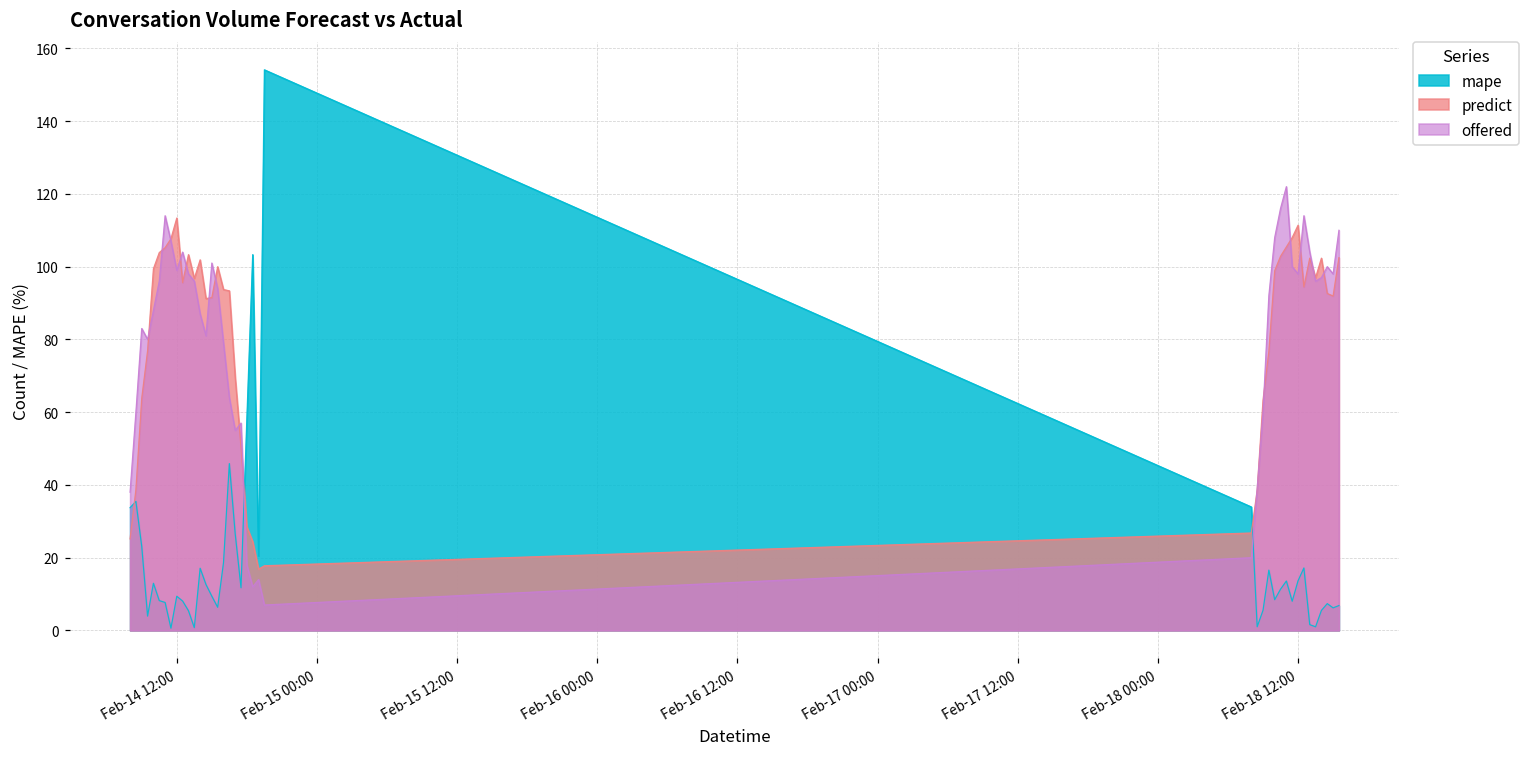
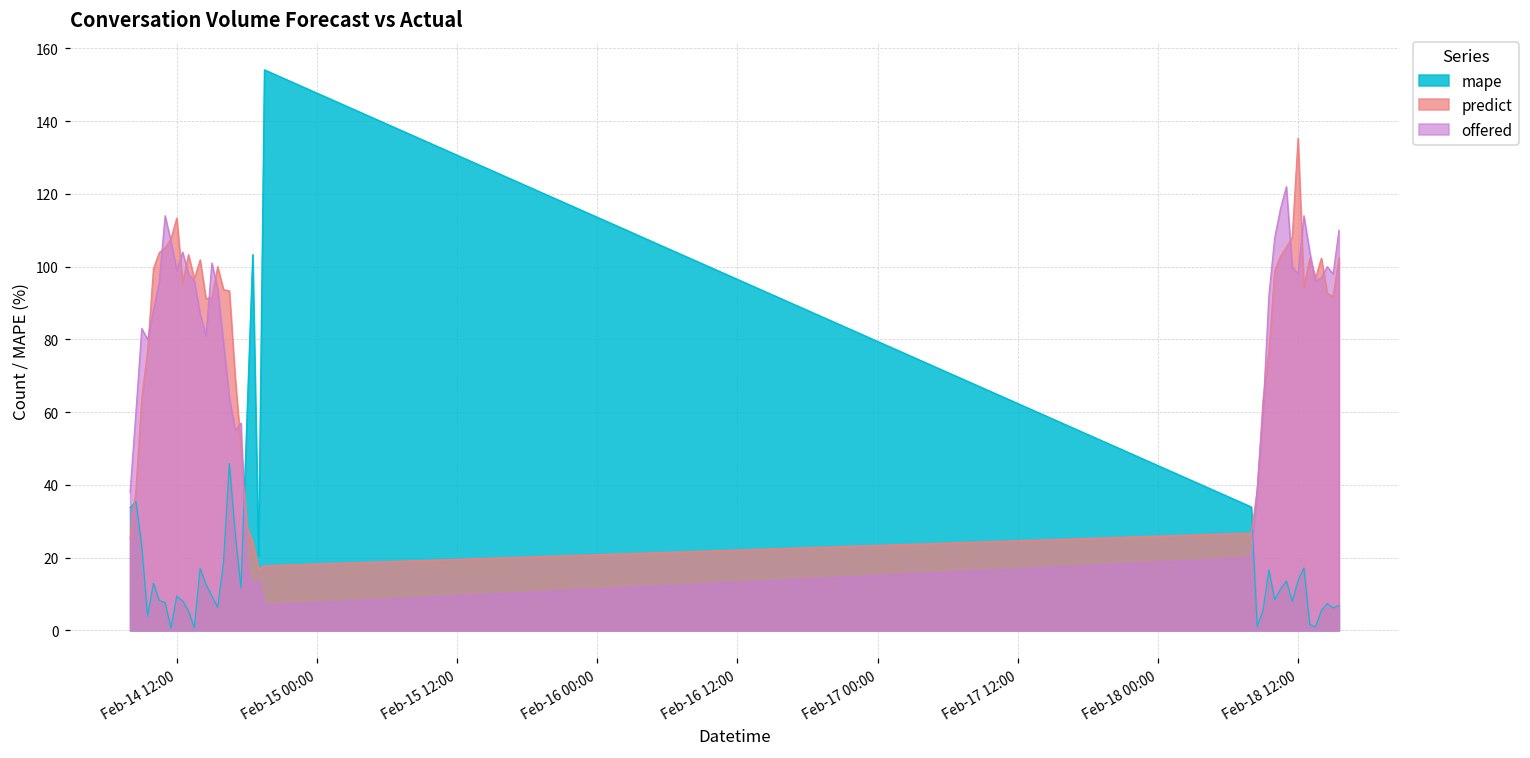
predict, Feb-18 12:00: 111 -> 135
